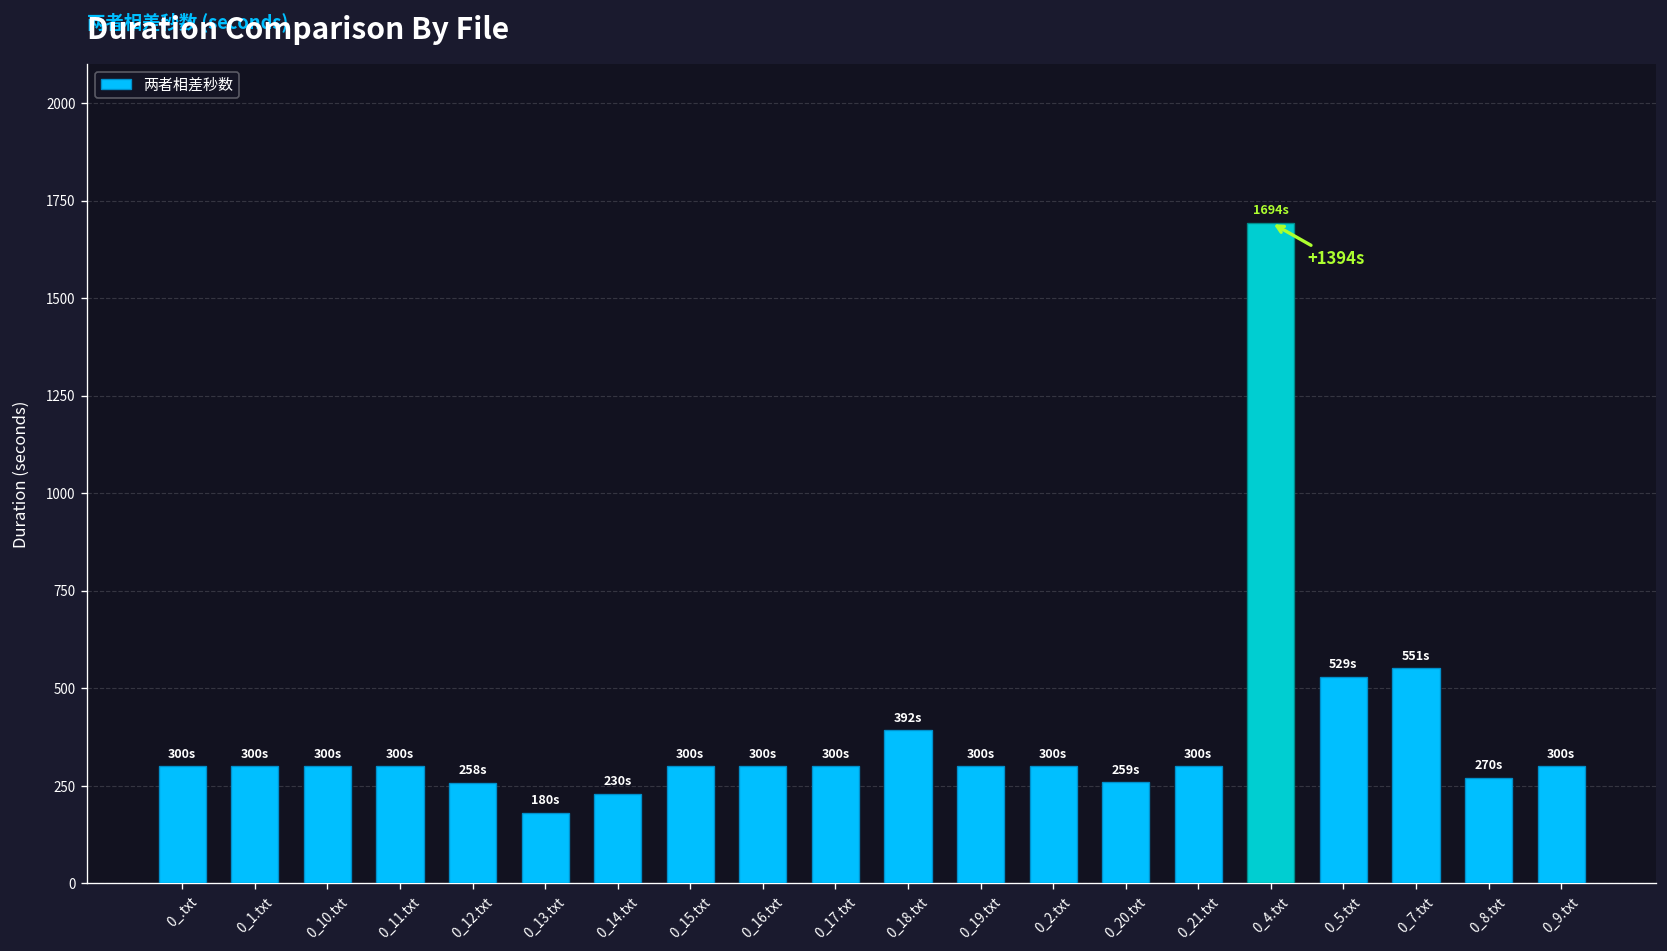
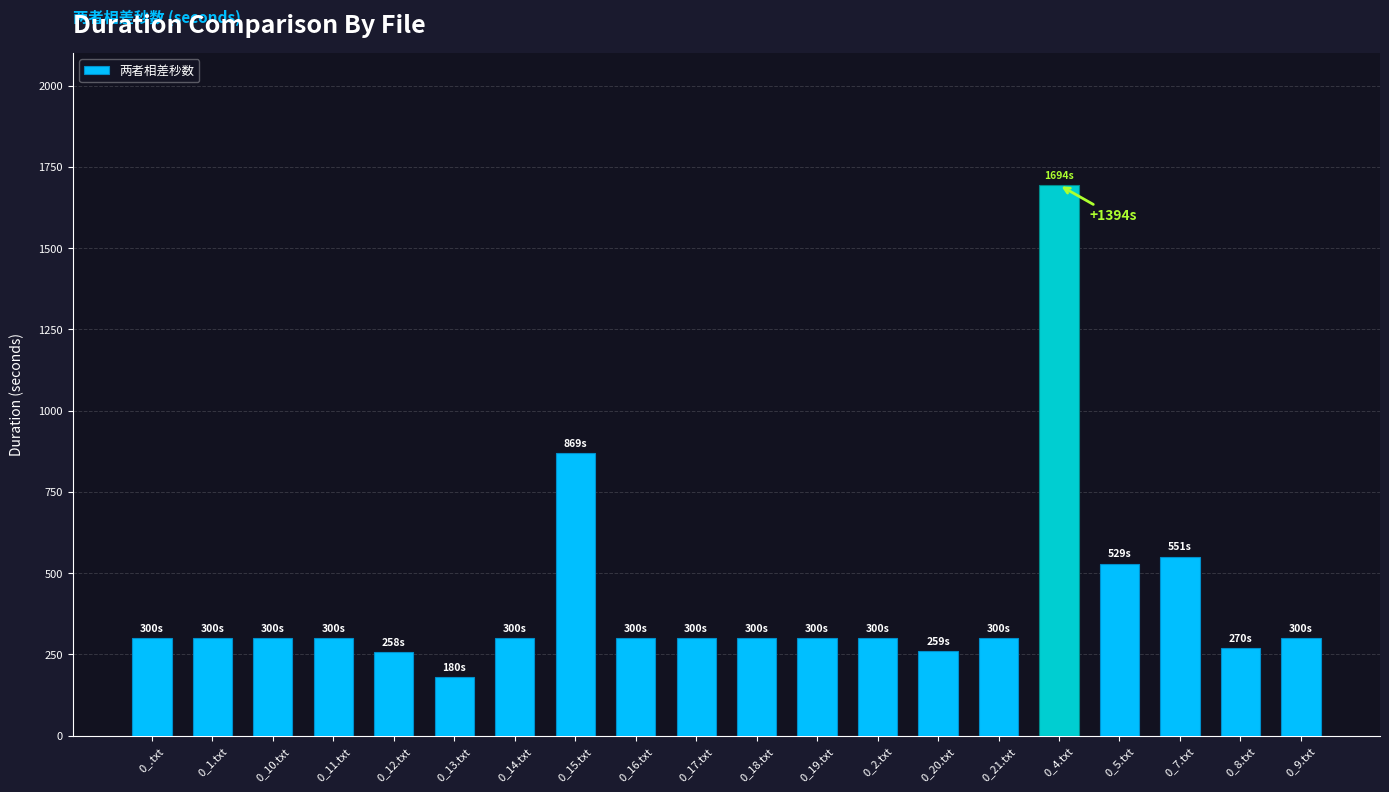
0_14.txt: 230s -> 300s
0_15.txt: 300s -> 869s
0_18.txt: 392s -> 300s
